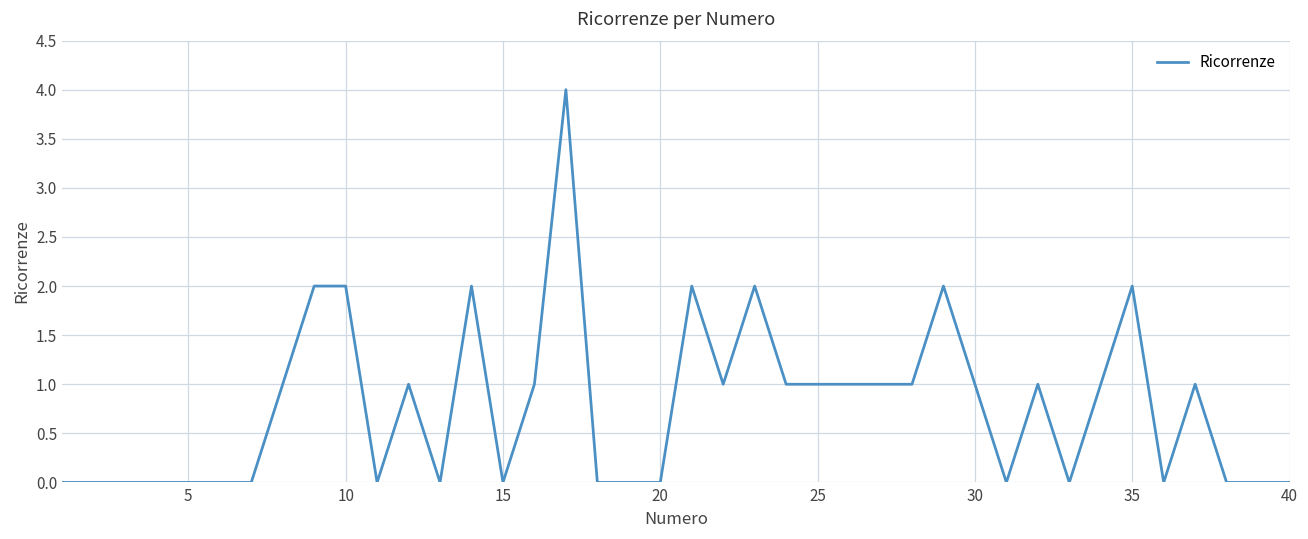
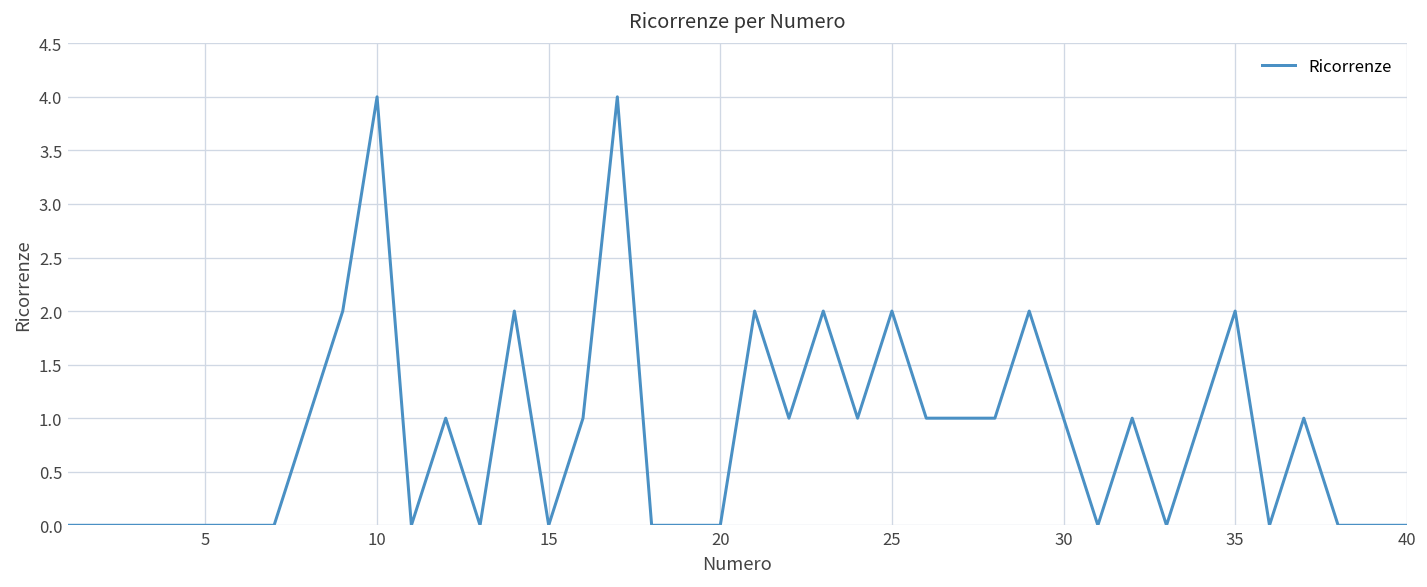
10: 2 -> 4
25: 1 -> 2
